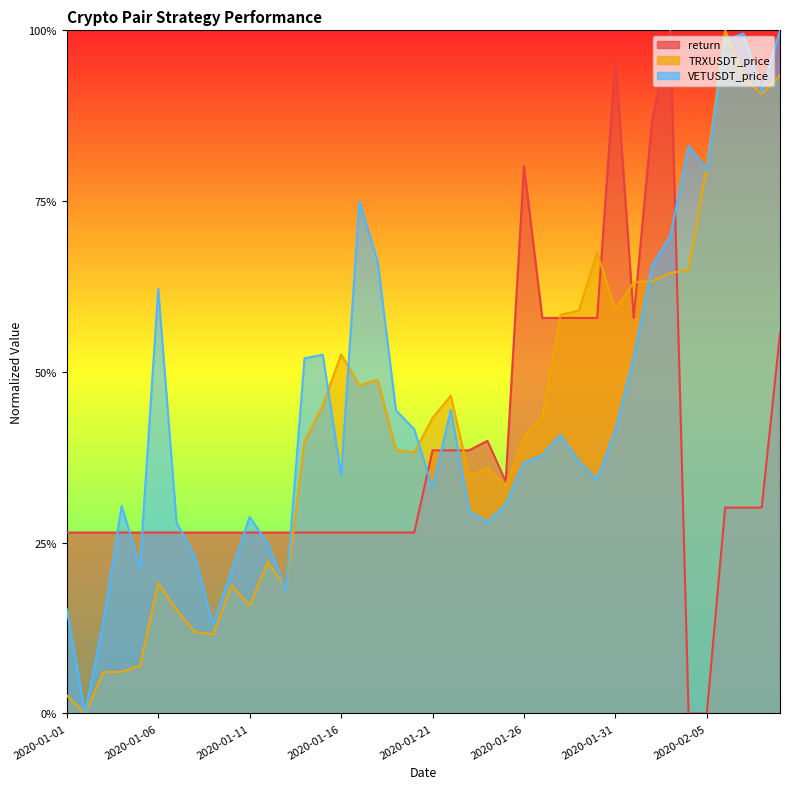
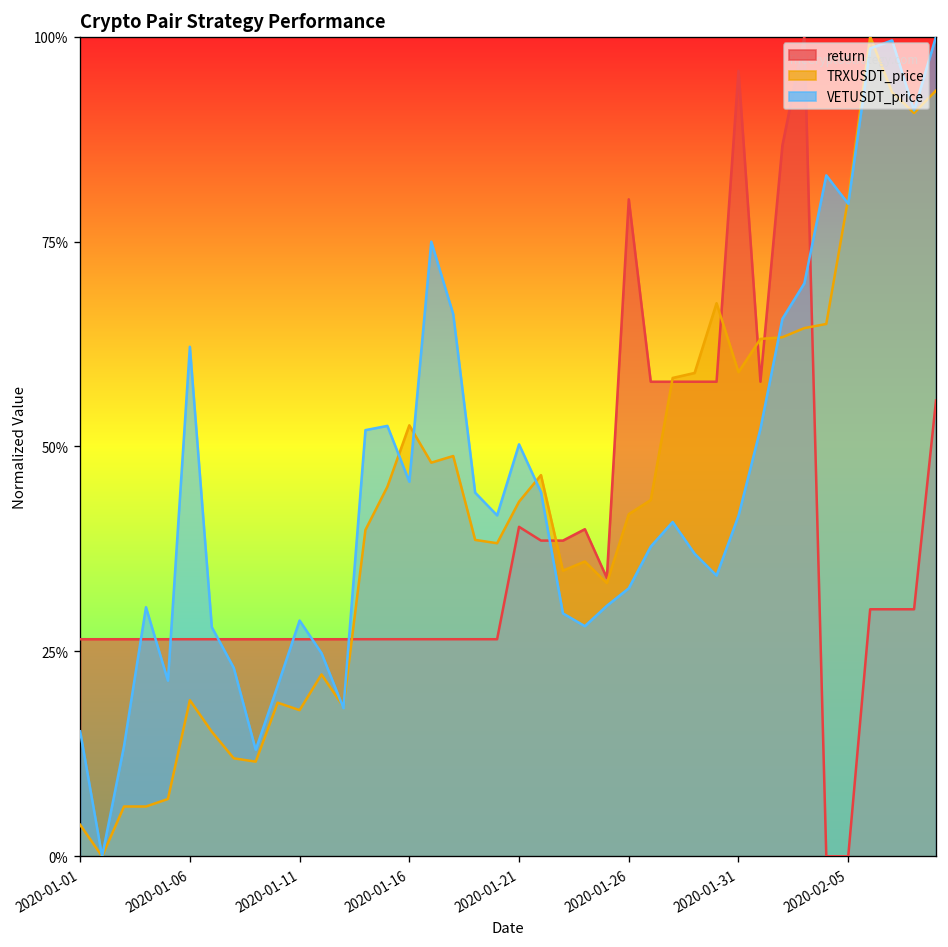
TRXUSDT_price, 2020-01-01: 3% -> 4%
TRXUSDT_price, 2020-01-11: 16% -> 18%
VETUSDT_price, 2020-01-16: 35% -> 46%
return, 2020-01-21: 39% -> 40%
VETUSDT_price, 2020-01-21: 33% -> 50%
TRXUSDT_price, 2020-01-26: 41% -> 42%
VETUSDT_price, 2020-01-26: 37% -> 33%
